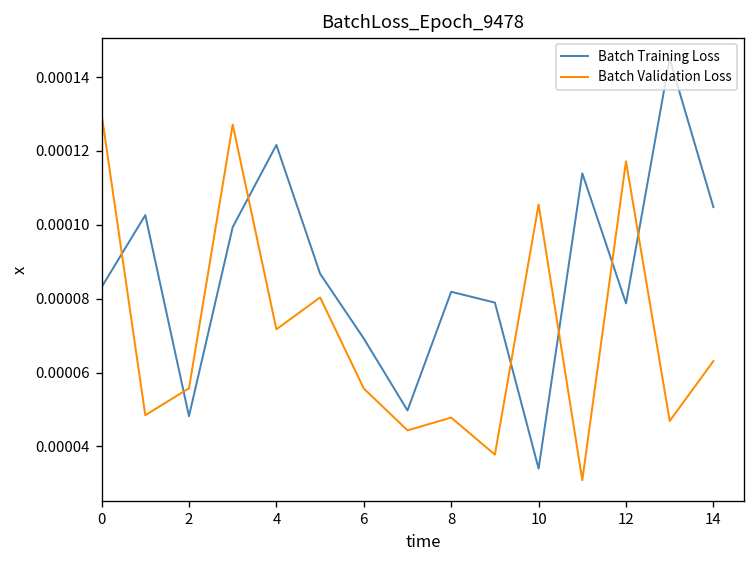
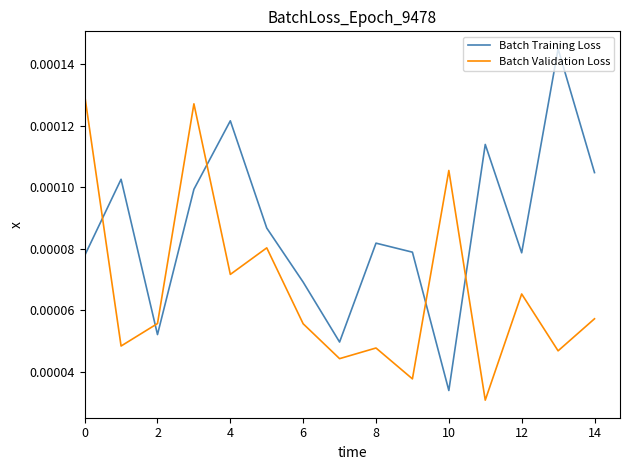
Batch Training Loss, 0: 0.000083 -> 0.000078
Batch Training Loss, 2: 0.000048 -> 0.000052
Batch Validation Loss, 12: 0.000117 -> 0.000065
Batch Validation Loss, 14: 0.000063 -> 0.000057
